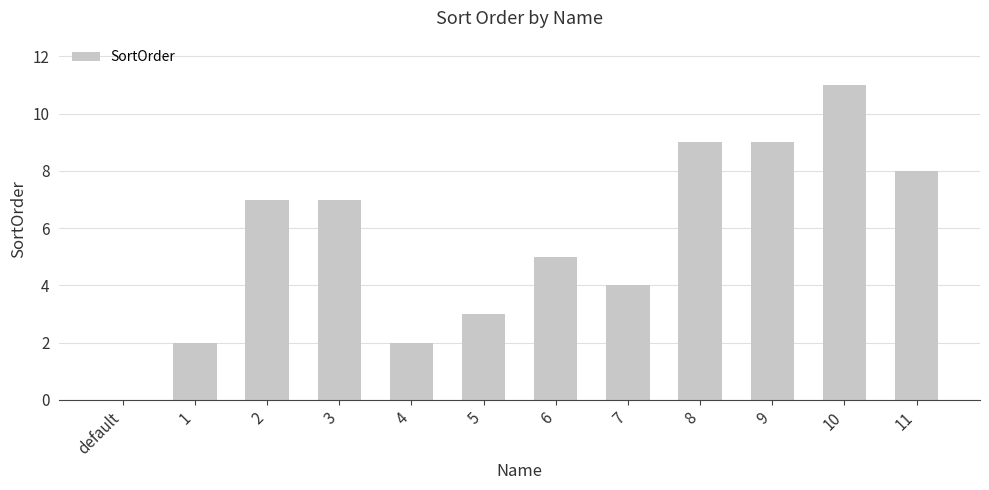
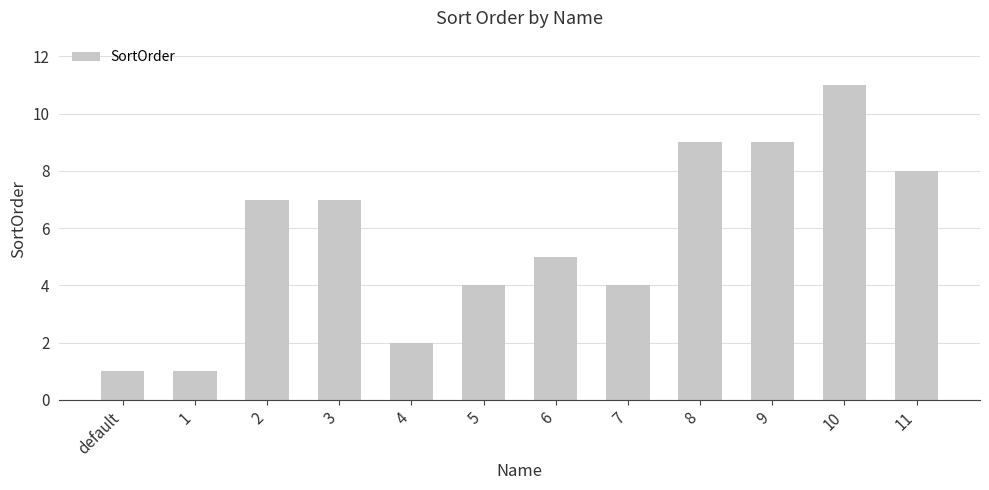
default: 0 -> 1
1: 2 -> 1
5: 3 -> 4
